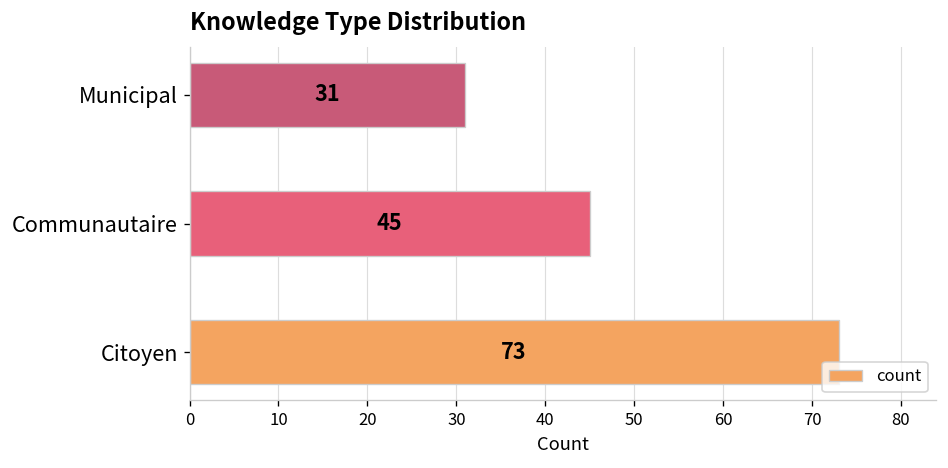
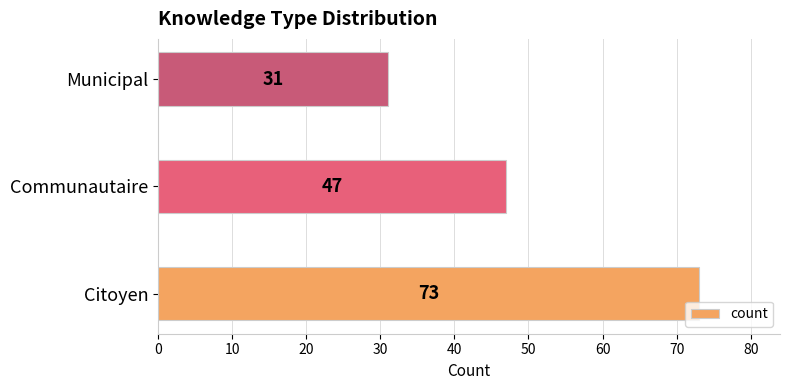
Communautaire: 45 -> 47
